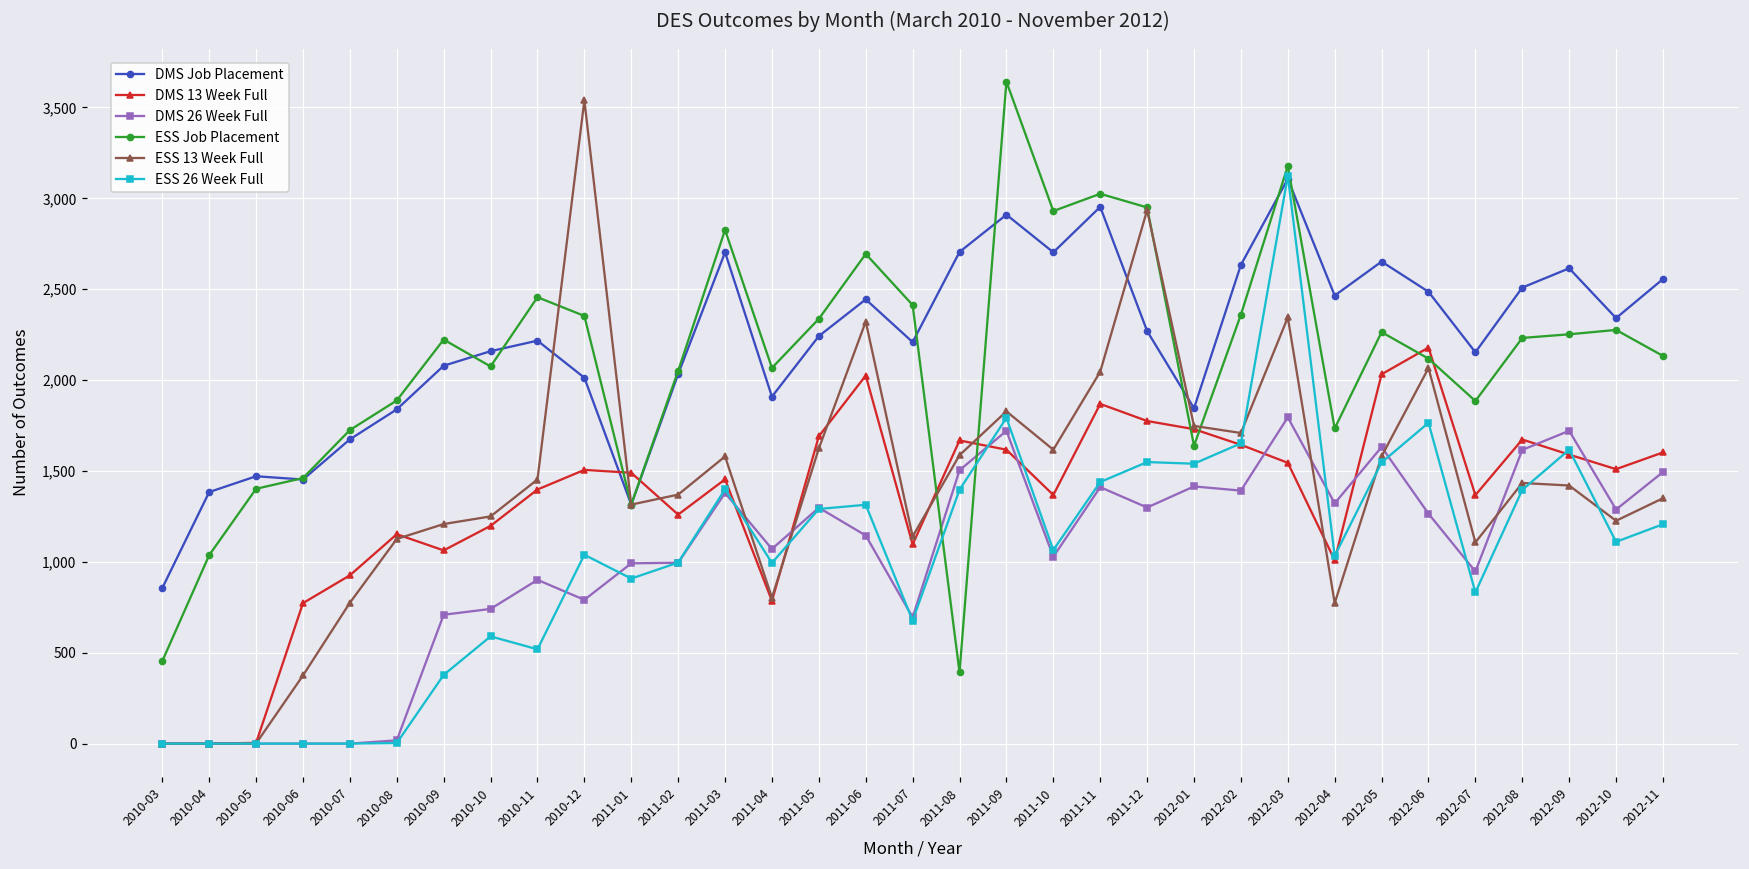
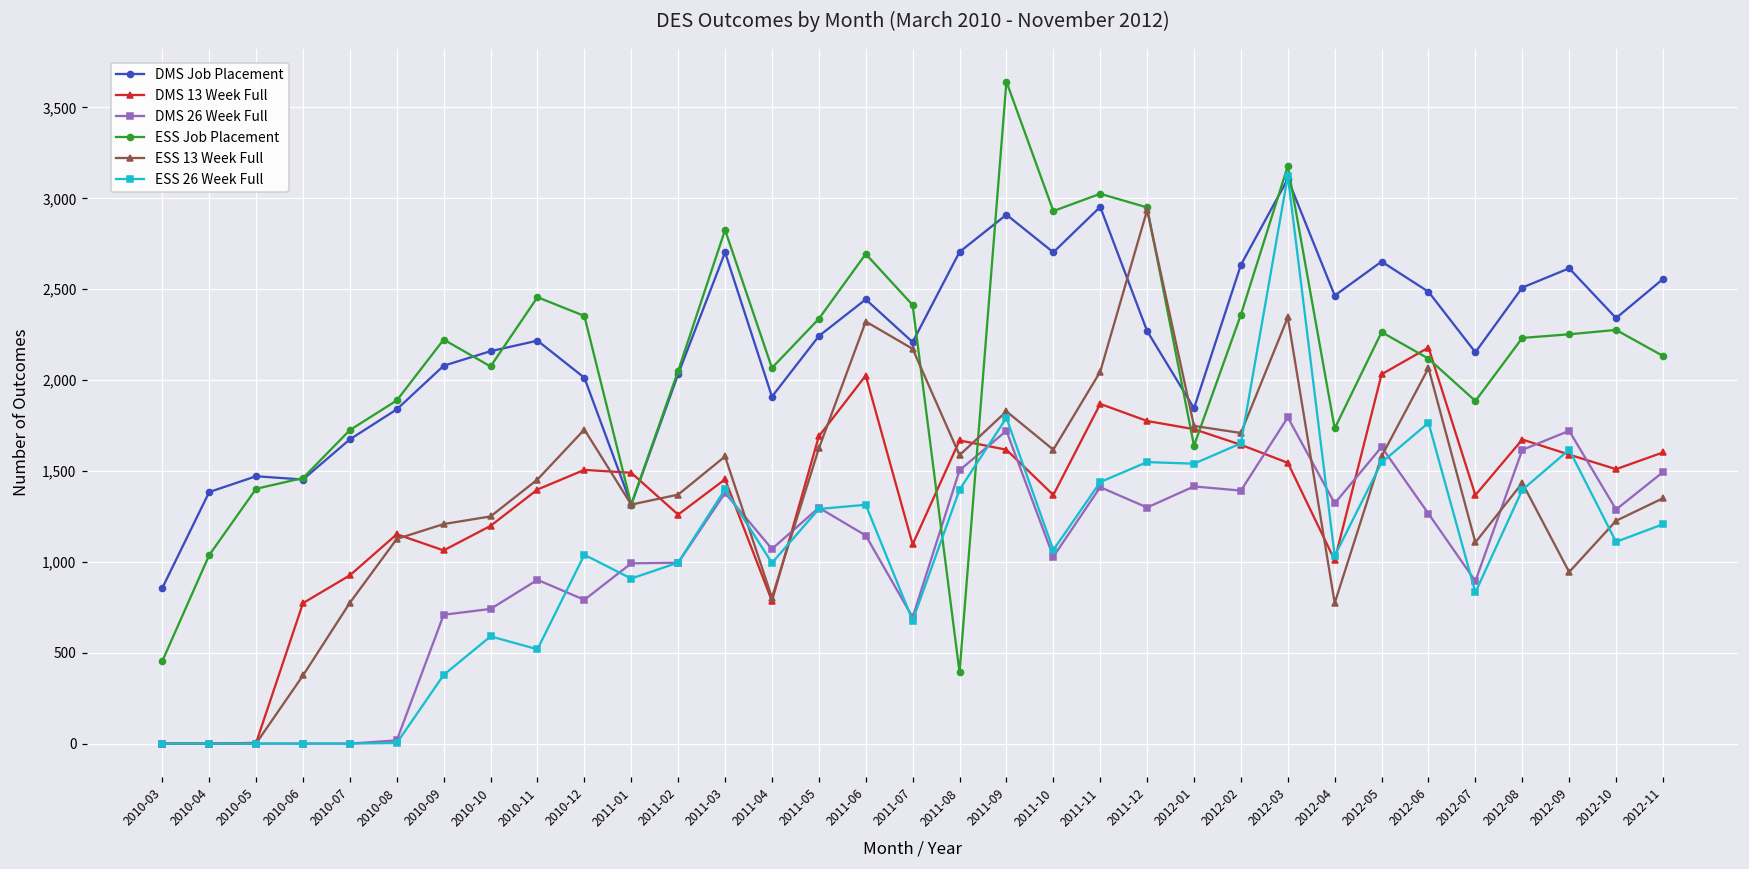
ESS 13 Week Full, 2010-12: 3,540 -> 1,730
ESS 13 Week Full, 2011-07: 1,140 -> 2,170
DMS 26 Week Full, 2012-07: 950 -> 890
ESS 13 Week Full, 2012-09: 1,420 -> 940
